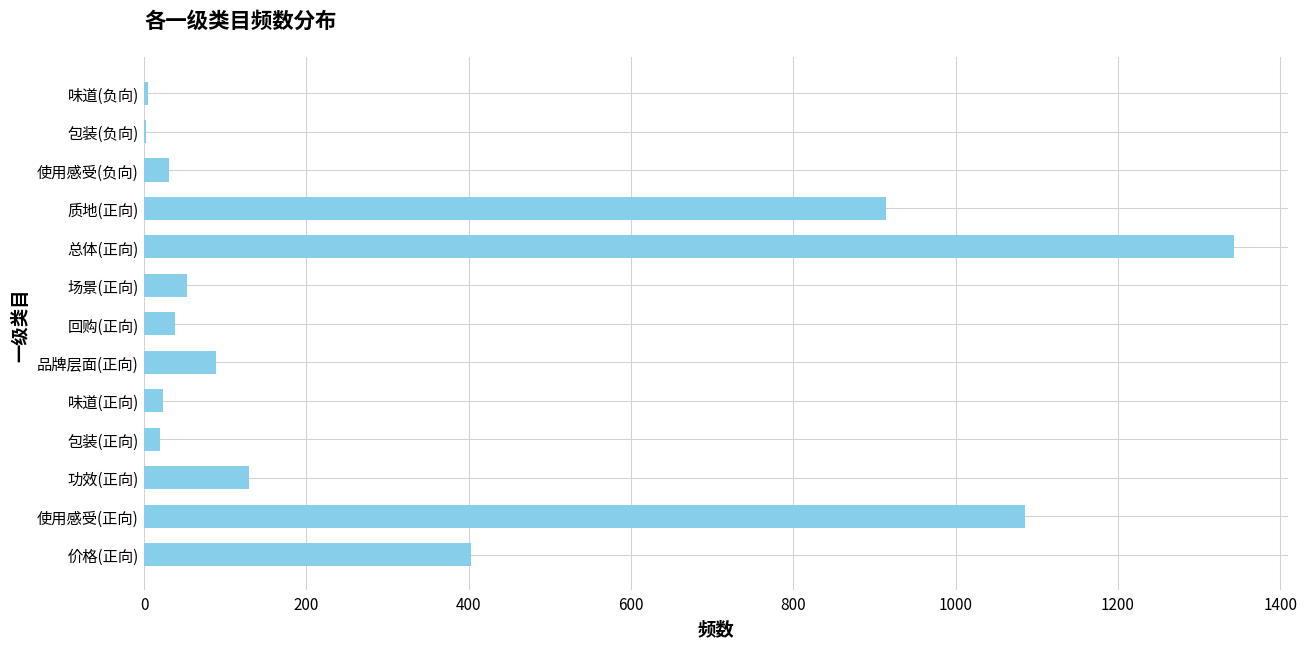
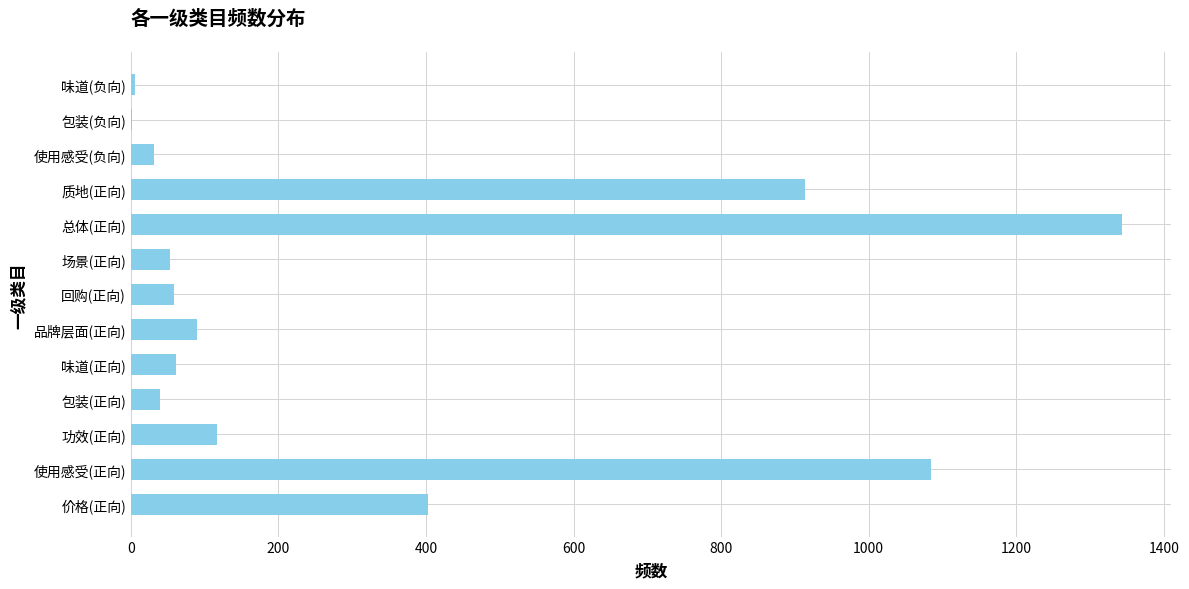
回购(正向): 40 -> 60
味道(正向): 20 -> 60
包装(正向): 20 -> 40
功效(正向): 130 -> 120
